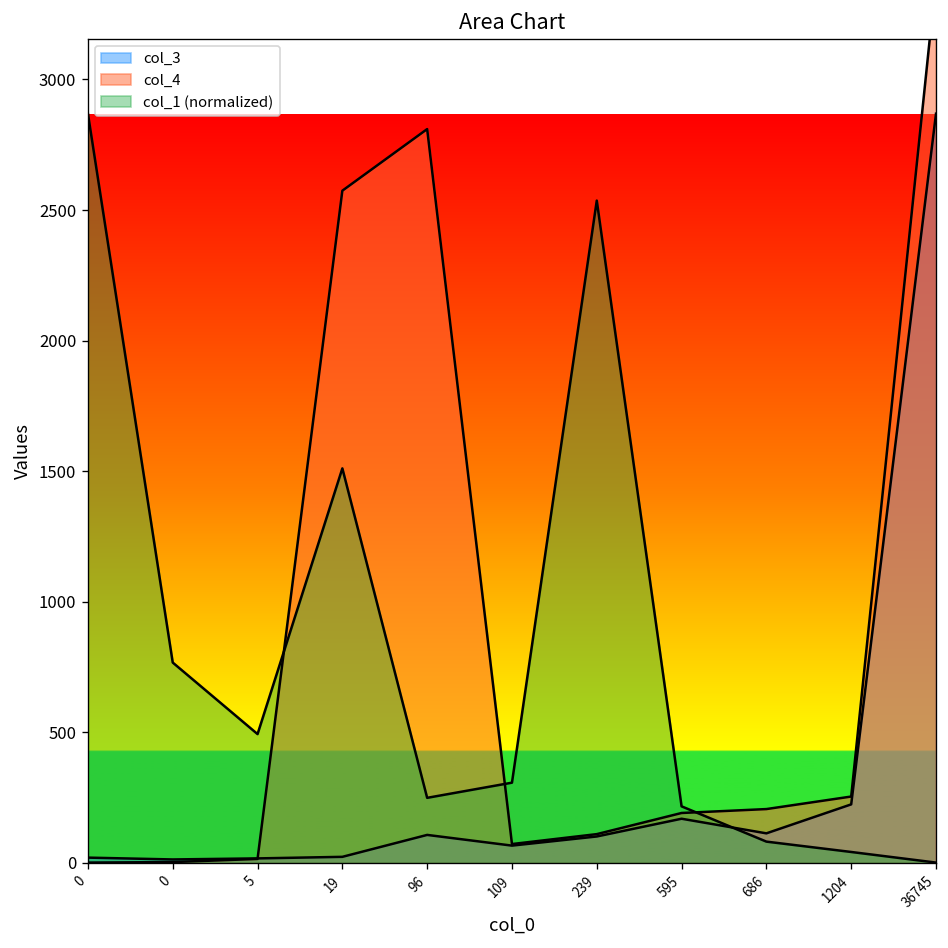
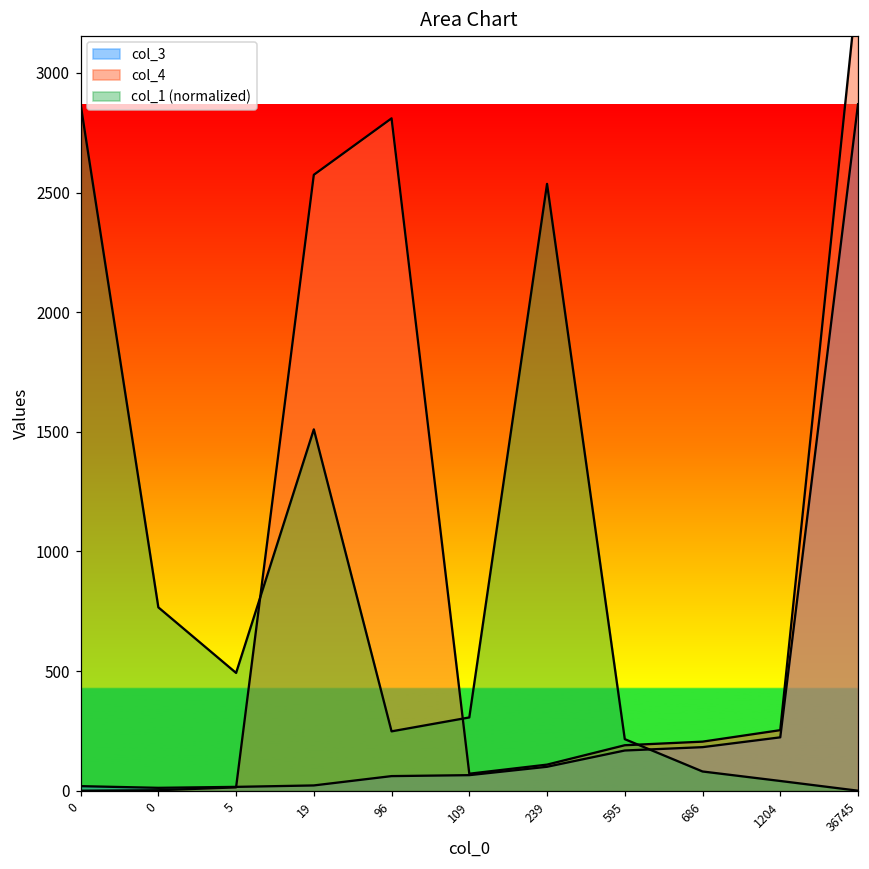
col_3, 96: 110 -> 60
col_3, 686: 110 -> 180
